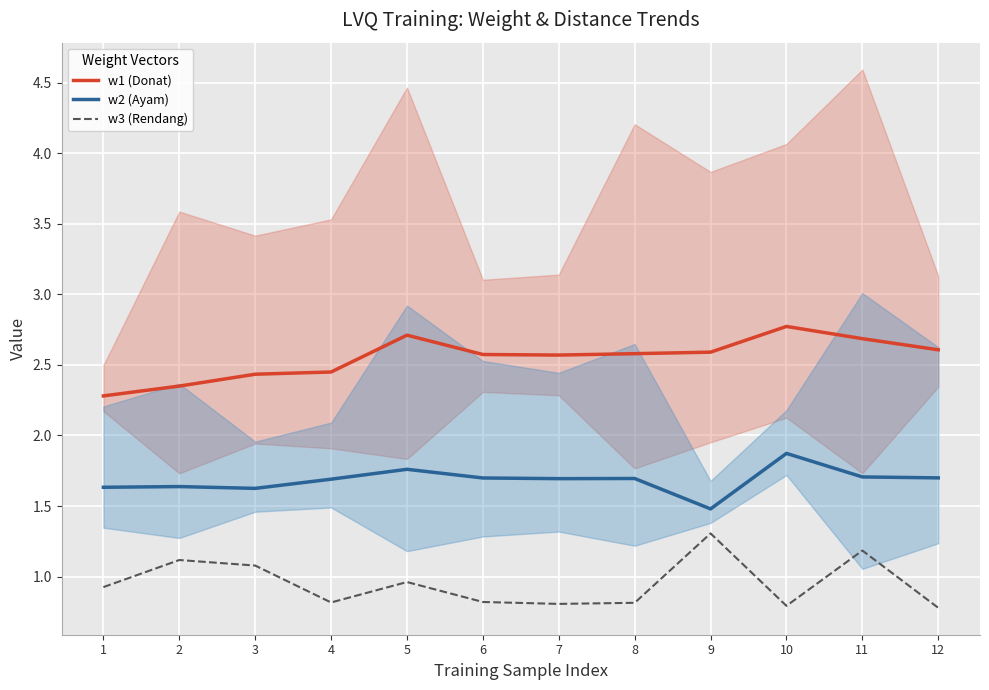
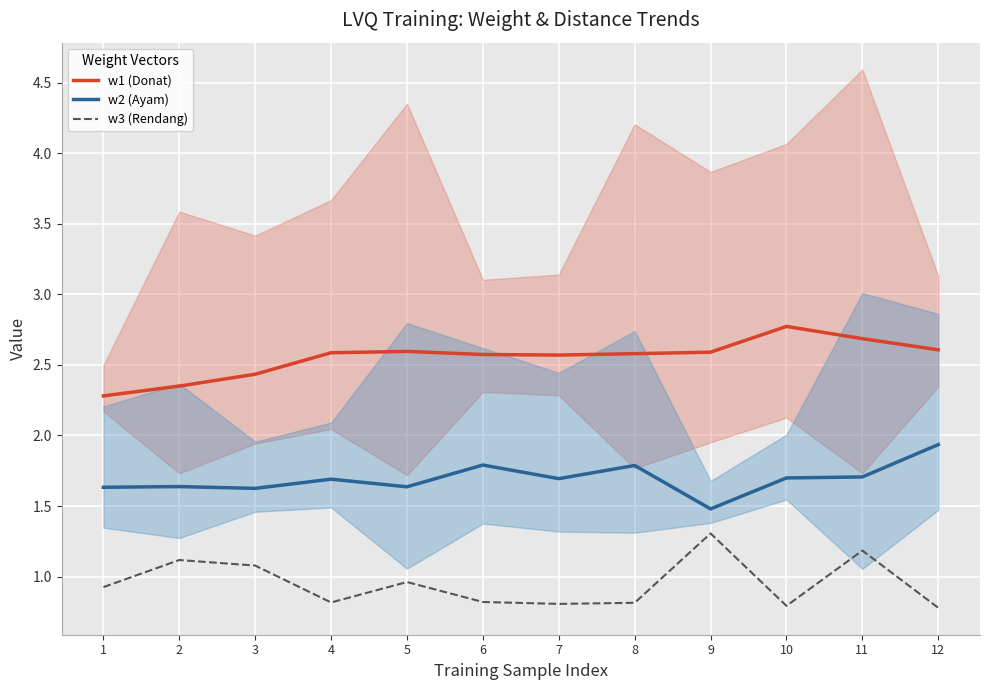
w1 (Donat), 4: 2.45 -> 2.59
w1 (Donat), 5: 2.71 -> 2.60
w2 (Ayam), 5: 1.76 -> 1.64
w2 (Ayam), 6: 1.70 -> 1.79
w2 (Ayam), 8: 1.70 -> 1.79
w2 (Ayam), 10: 1.87 -> 1.70
w2 (Ayam), 12: 1.70 -> 1.94
